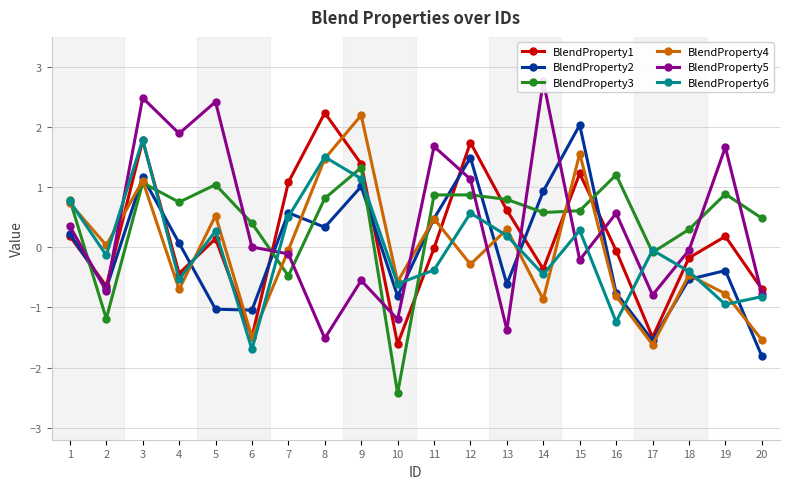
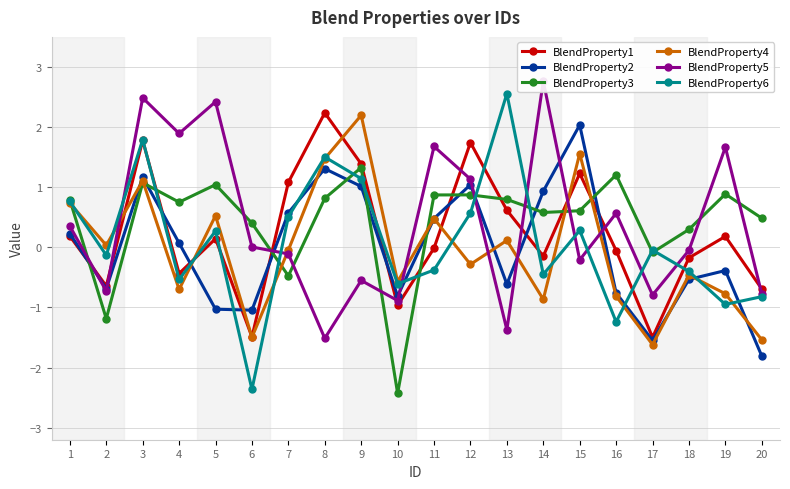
BlendProperty6, 6: -1.7 -> -2.4
BlendProperty2, 8: 0.3 -> 1.3
BlendProperty1, 10: -1.6 -> -1.0
BlendProperty5, 10: -1.2 -> -0.9
BlendProperty2, 12: 1.5 -> 1.0
BlendProperty4, 13: 0.3 -> 0.1
BlendProperty6, 13: 0.2 -> 2.6
BlendProperty1, 14: -0.4 -> -0.1
